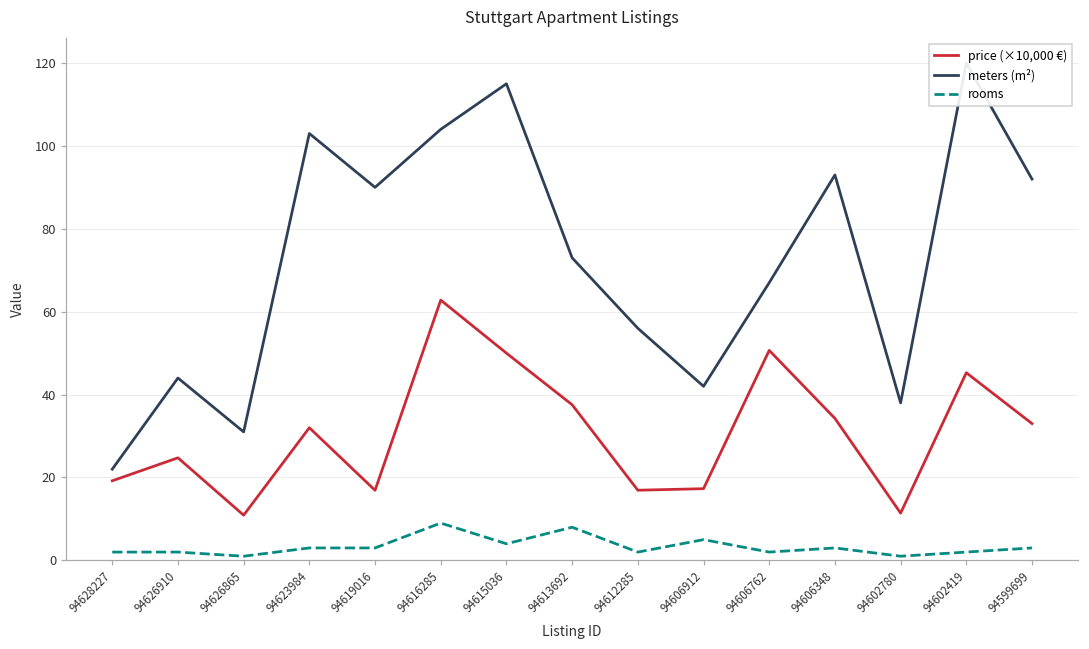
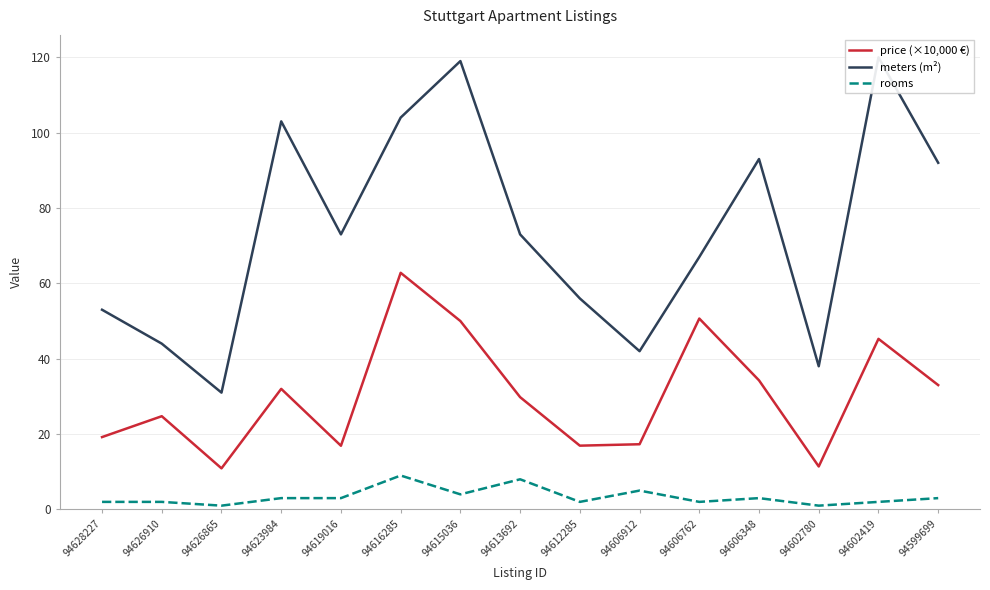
meters (m²), 94628227: 22 -> 53
meters (m²), 94619016: 90 -> 73
meters (m²), 94615036: 115 -> 119
price (×10,000 €), 94613692: 38 -> 30
